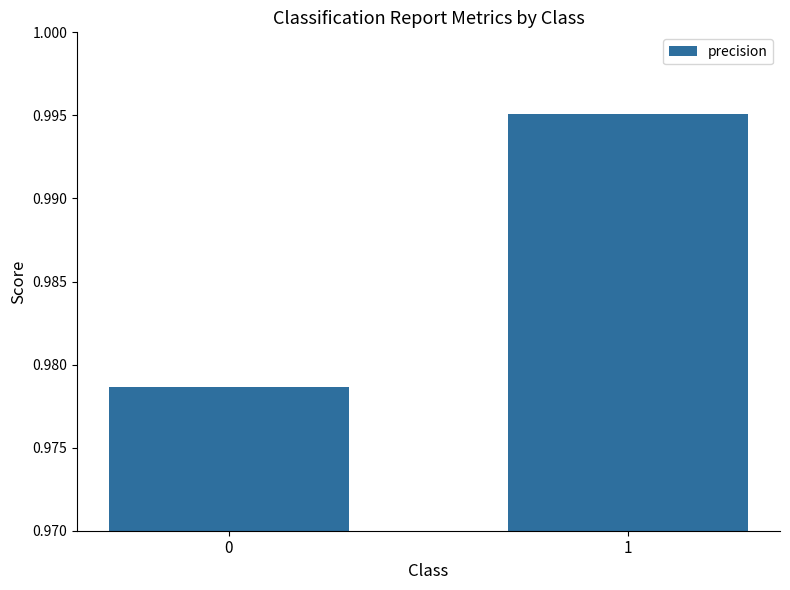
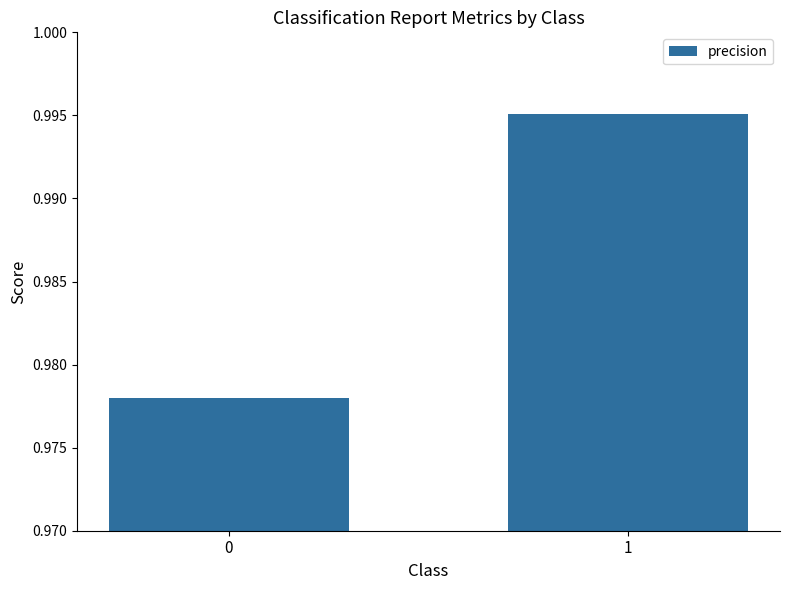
0: 0.9786 -> 0.9780
